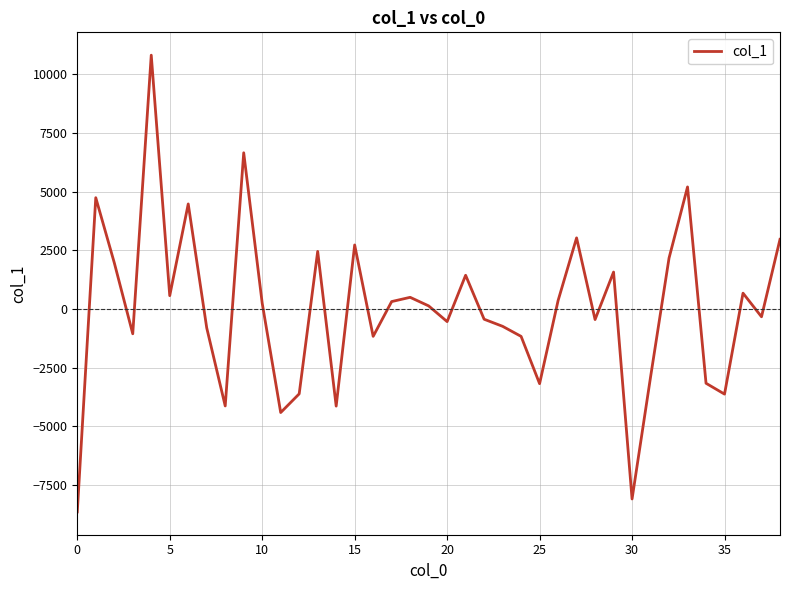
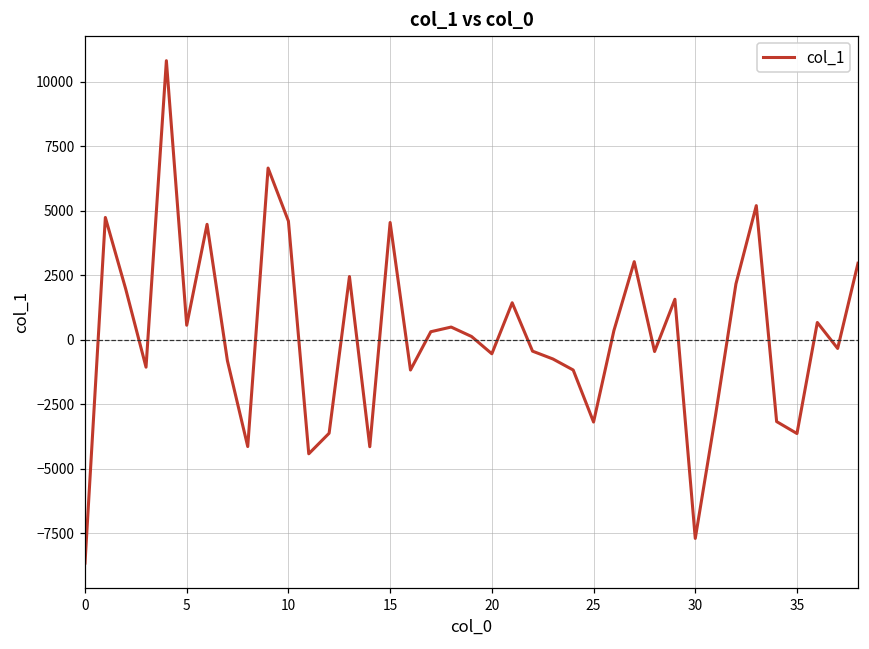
10: 200 -> 4600
15: 2700 -> 4500
30: -8100 -> -7700
